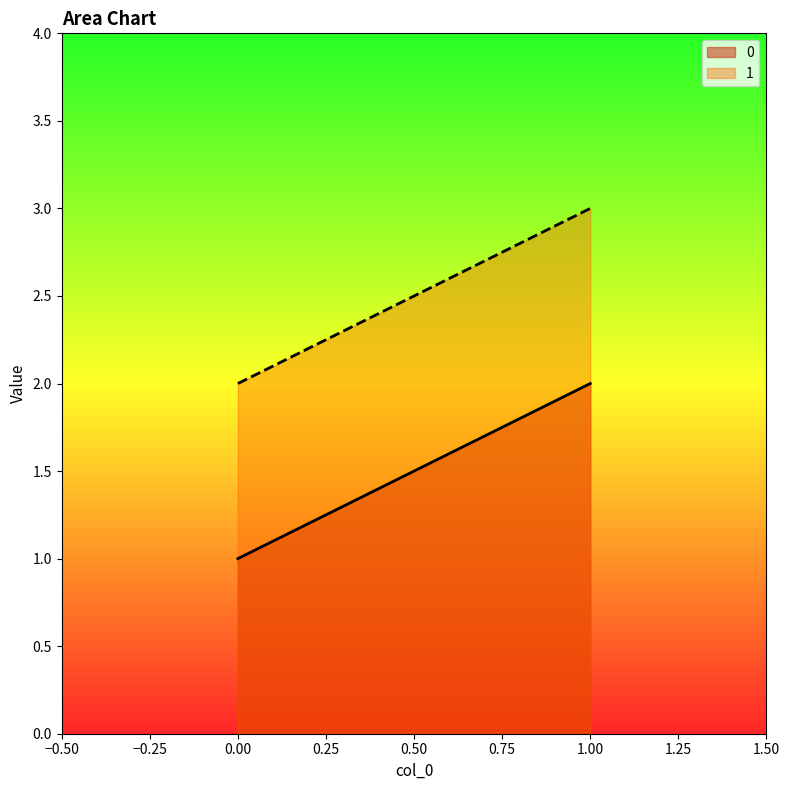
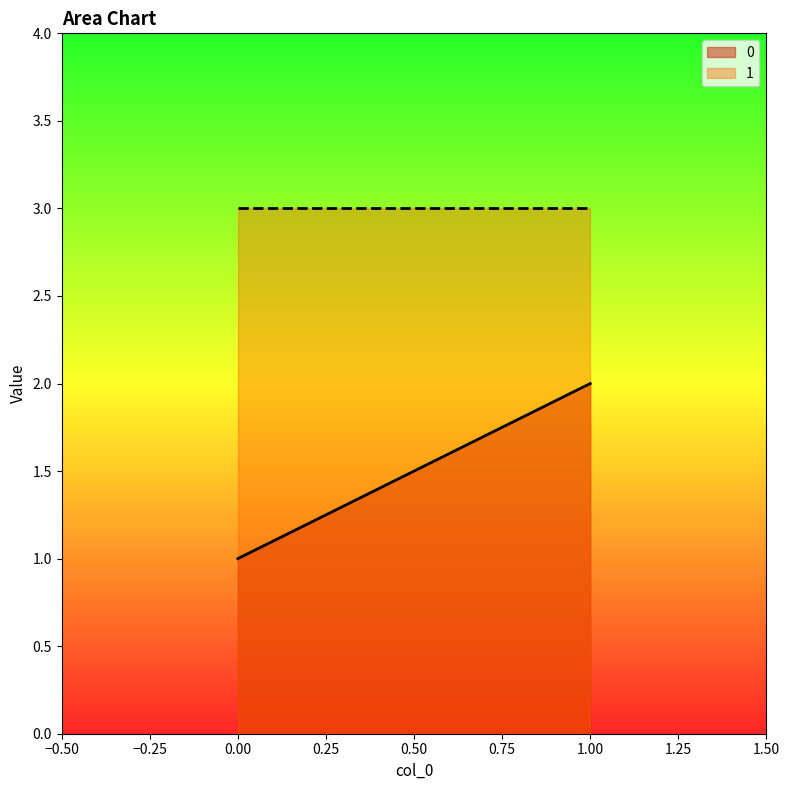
1, 0.00: 2 -> 3
